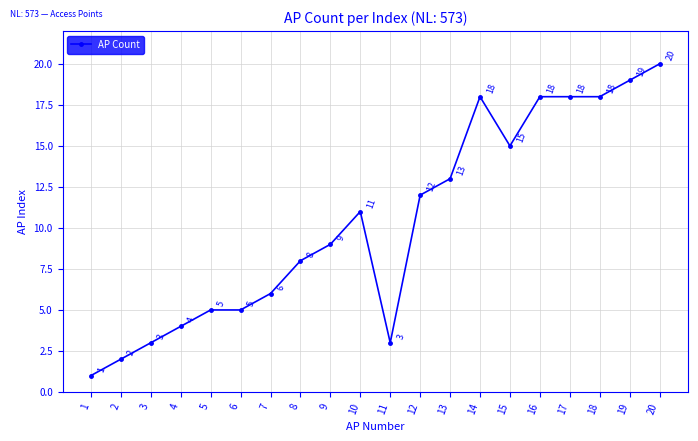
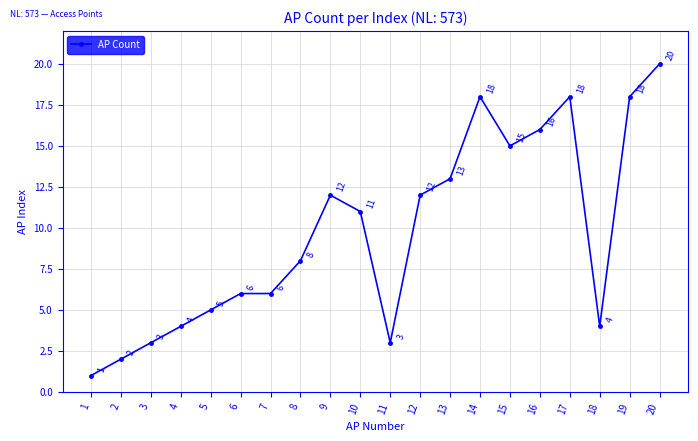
6: 5 -> 6
9: 9 -> 12
16: 18 -> 16
18: 18 -> 4
19: 19 -> 18
